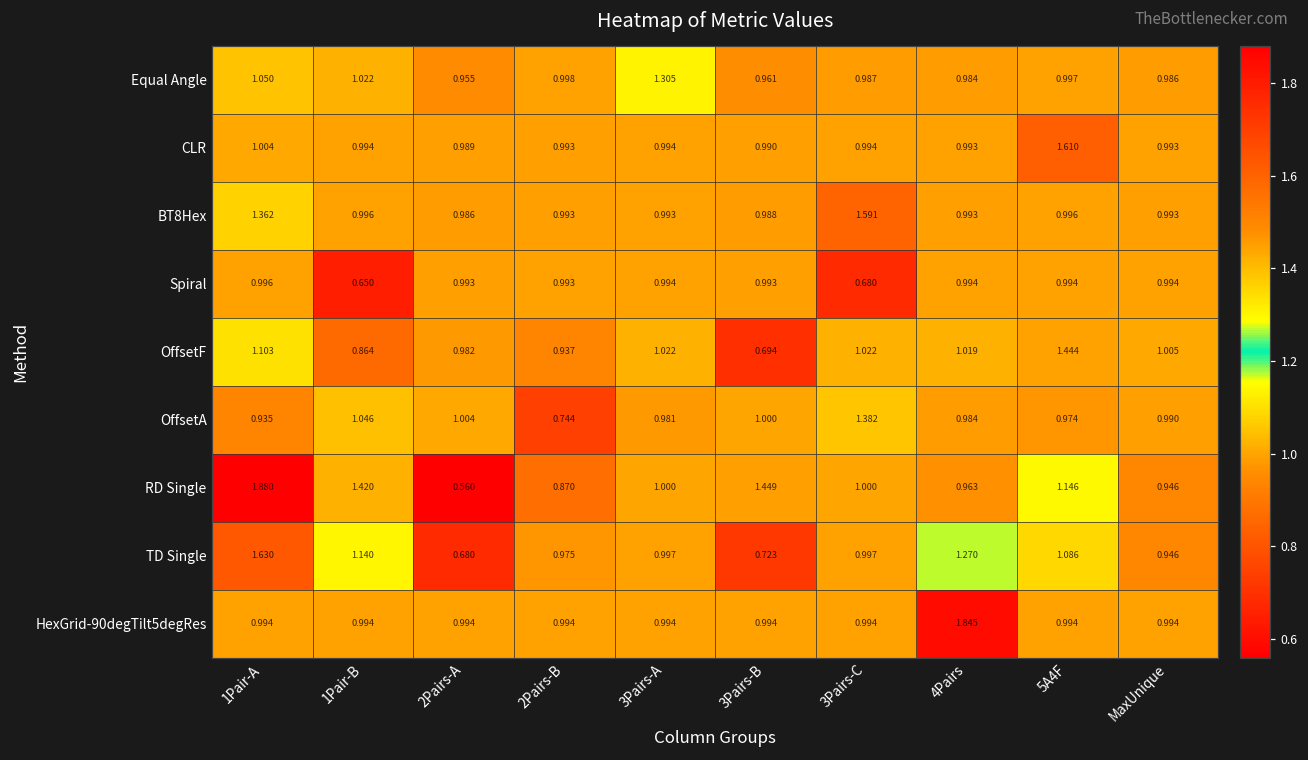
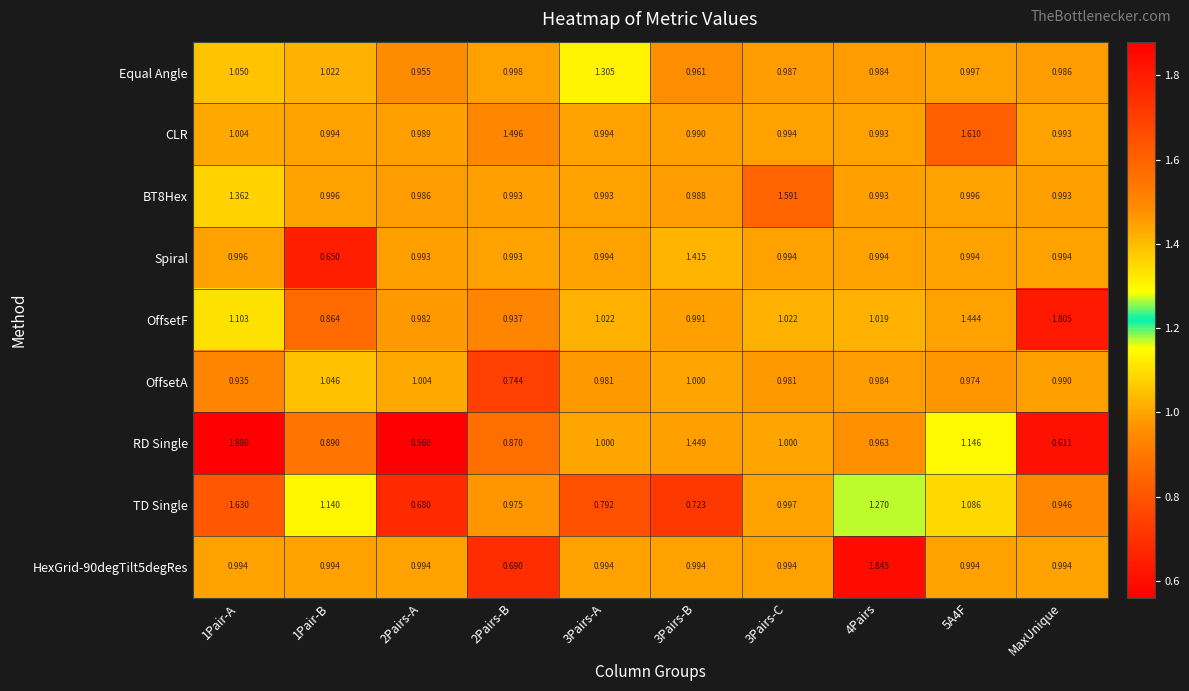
CLR, 2Pairs-B: 0.993 -> 1.496
Spiral, 3Pairs-B: 0.993 -> 1.415
Spiral, 3Pairs-C: 0.680 -> 0.994
OffsetF, 3Pairs-B: 0.694 -> 0.991
OffsetF, MaxUnique: 1.005 -> 1.805
OffsetA, 3Pairs-C: 1.382 -> 0.981
RD Single, 1Pair-B: 1.420 -> 0.890
RD Single, MaxUnique: 0.946 -> 0.611
TD Single, 3Pairs-A: 0.997 -> 0.792
HexGrid-90degTilt5degRes, 2Pairs-B: 0.994 -> 0.690
